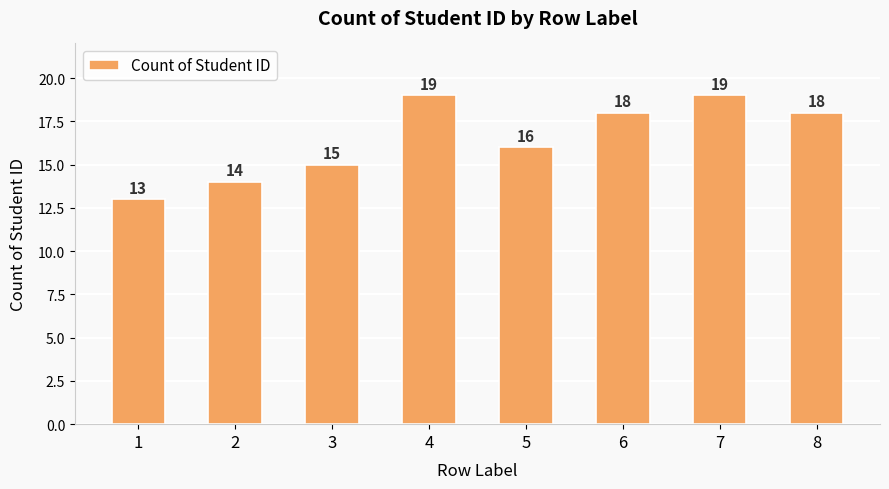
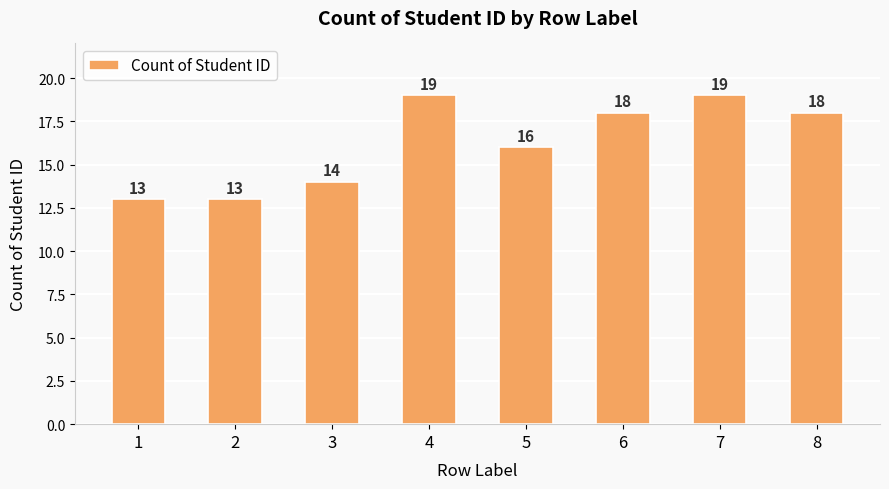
2: 14 -> 13
3: 15 -> 14
